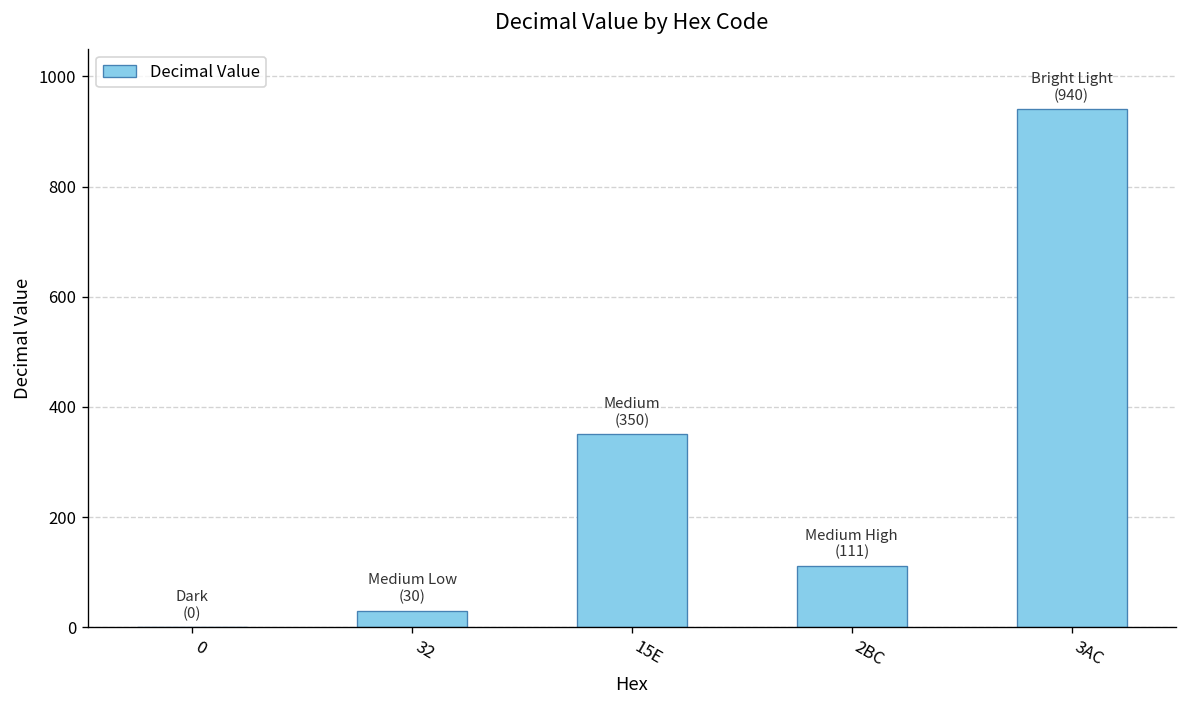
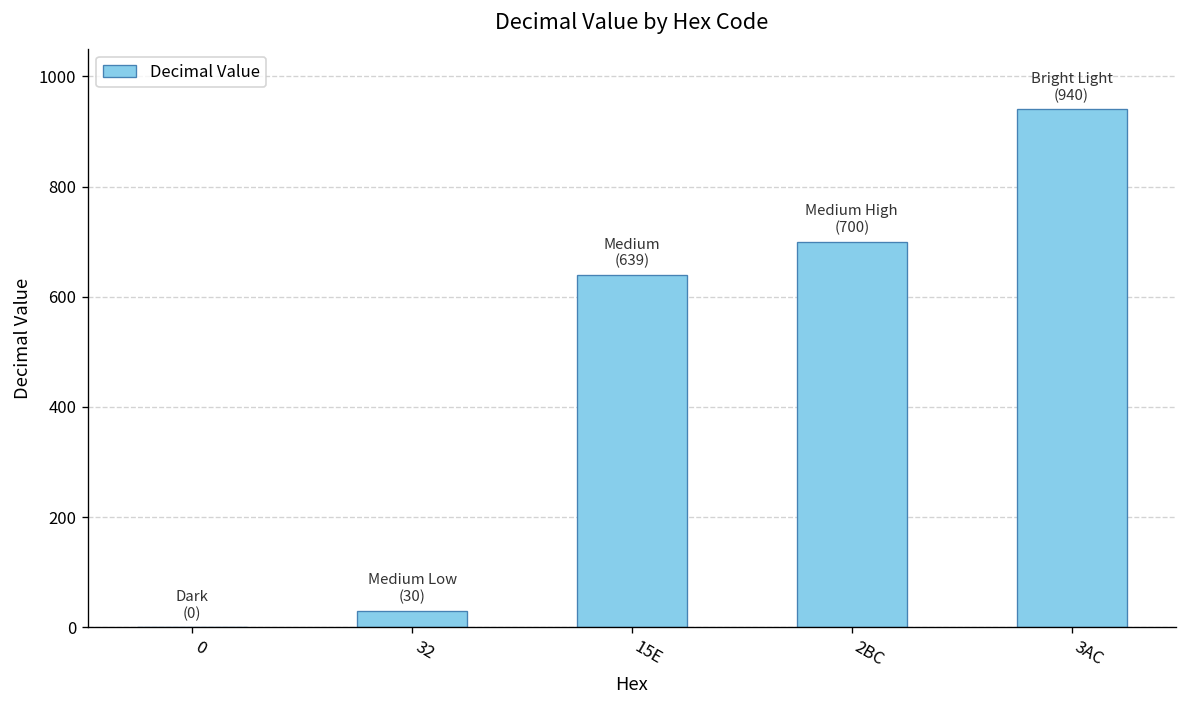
15E: (350) -> (639)
2BC: (111) -> (700)
